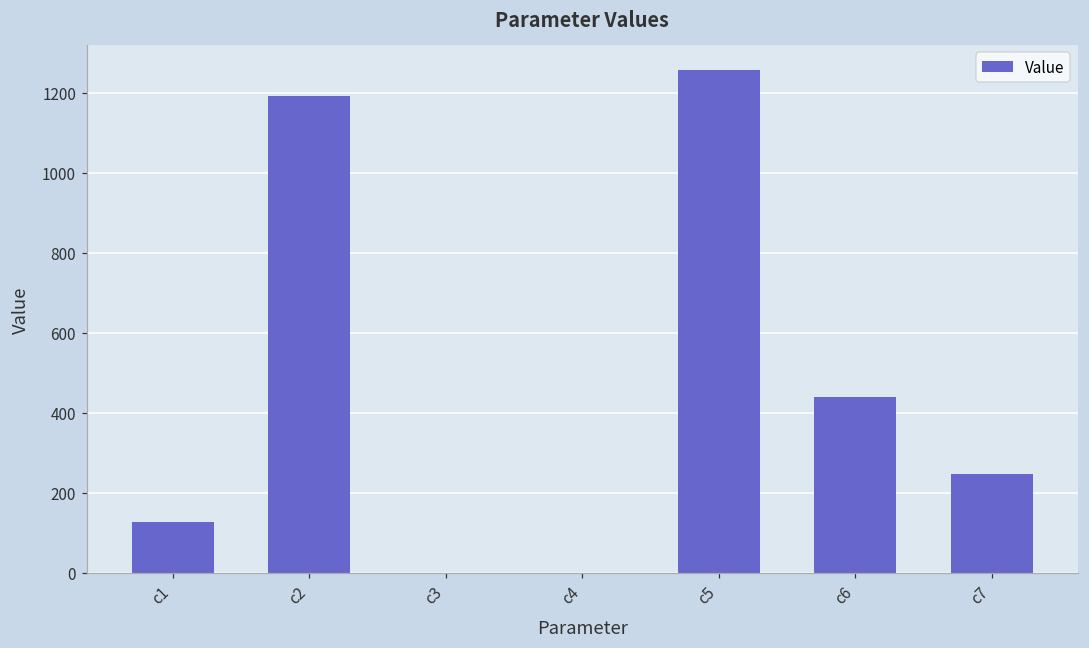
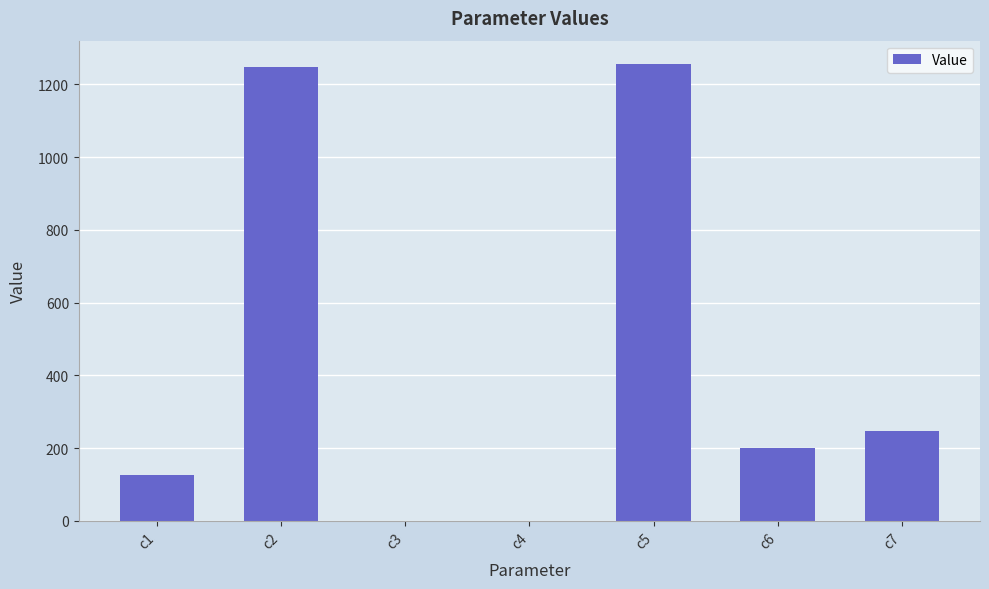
c2: 1190 -> 1250
c6: 440 -> 200
